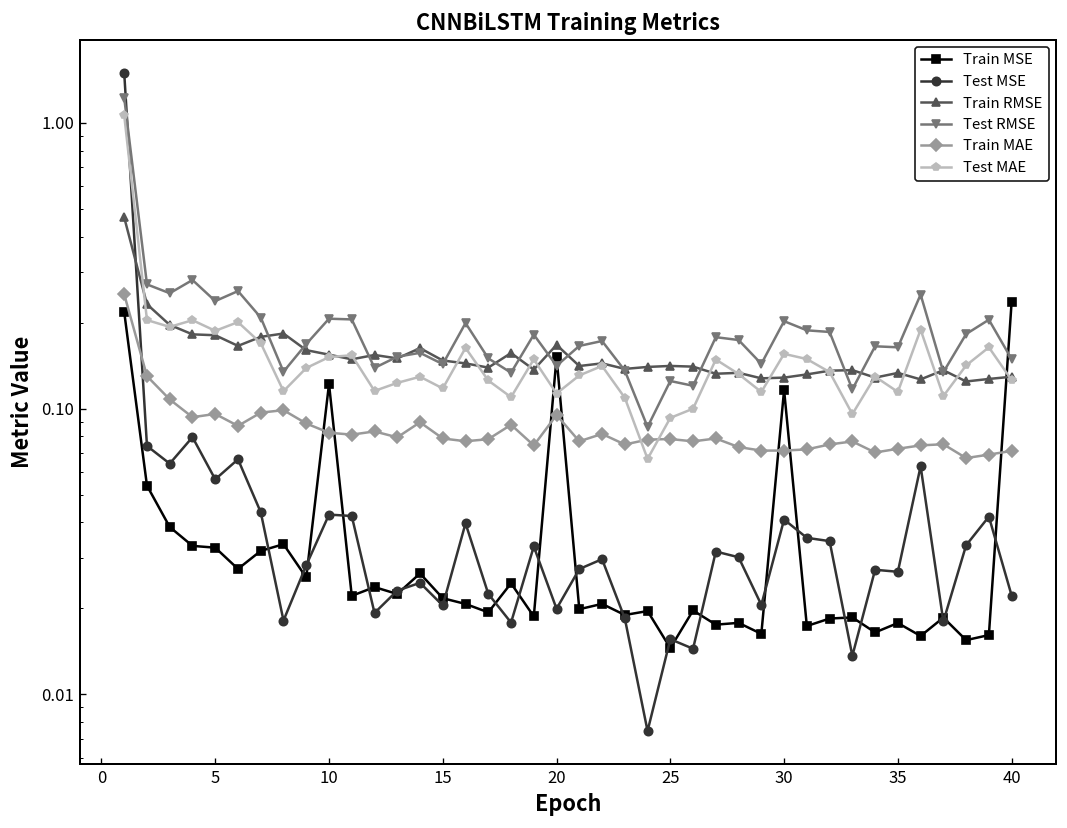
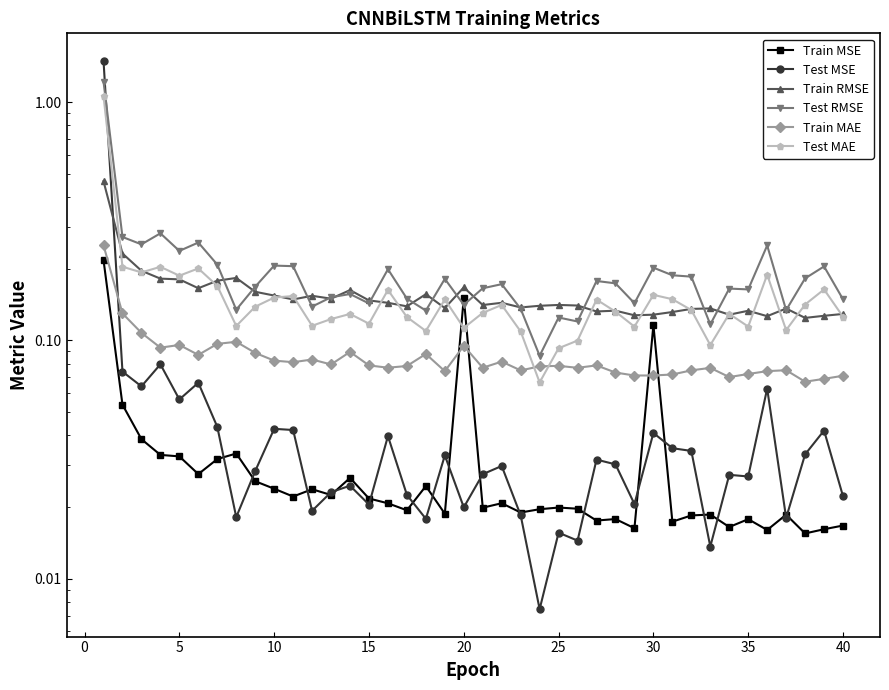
Train MSE, 10: 0.12 -> 0.024
Train MSE, 25: 0.015 -> 0.020
Train MSE, 40: 0.24 -> 0.017
